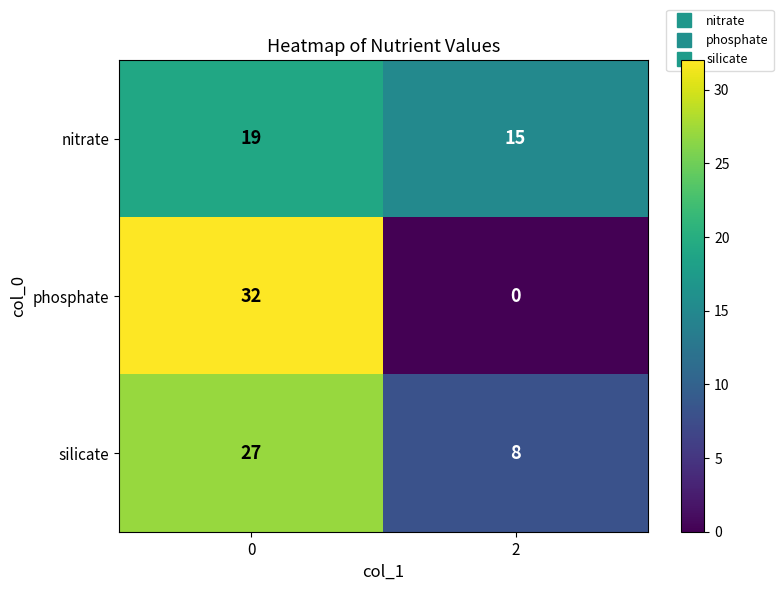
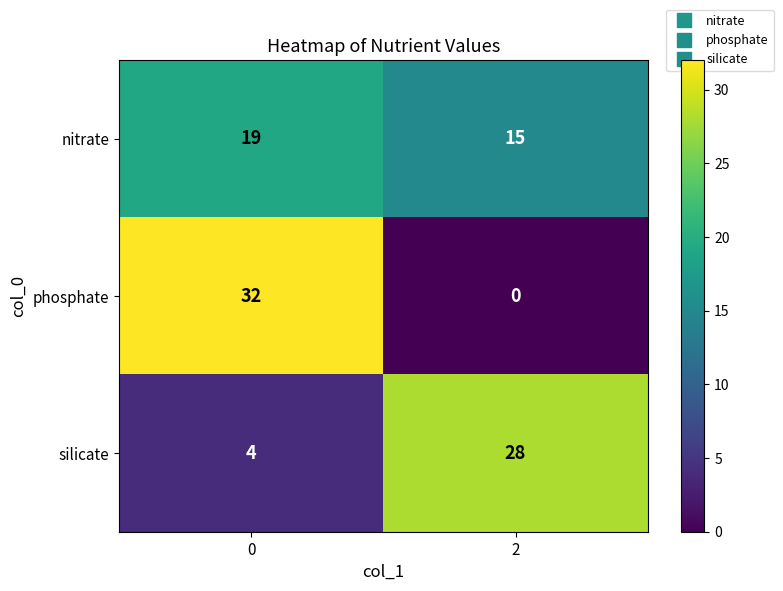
silicate, 0: 27 -> 4
silicate, 2: 8 -> 28
